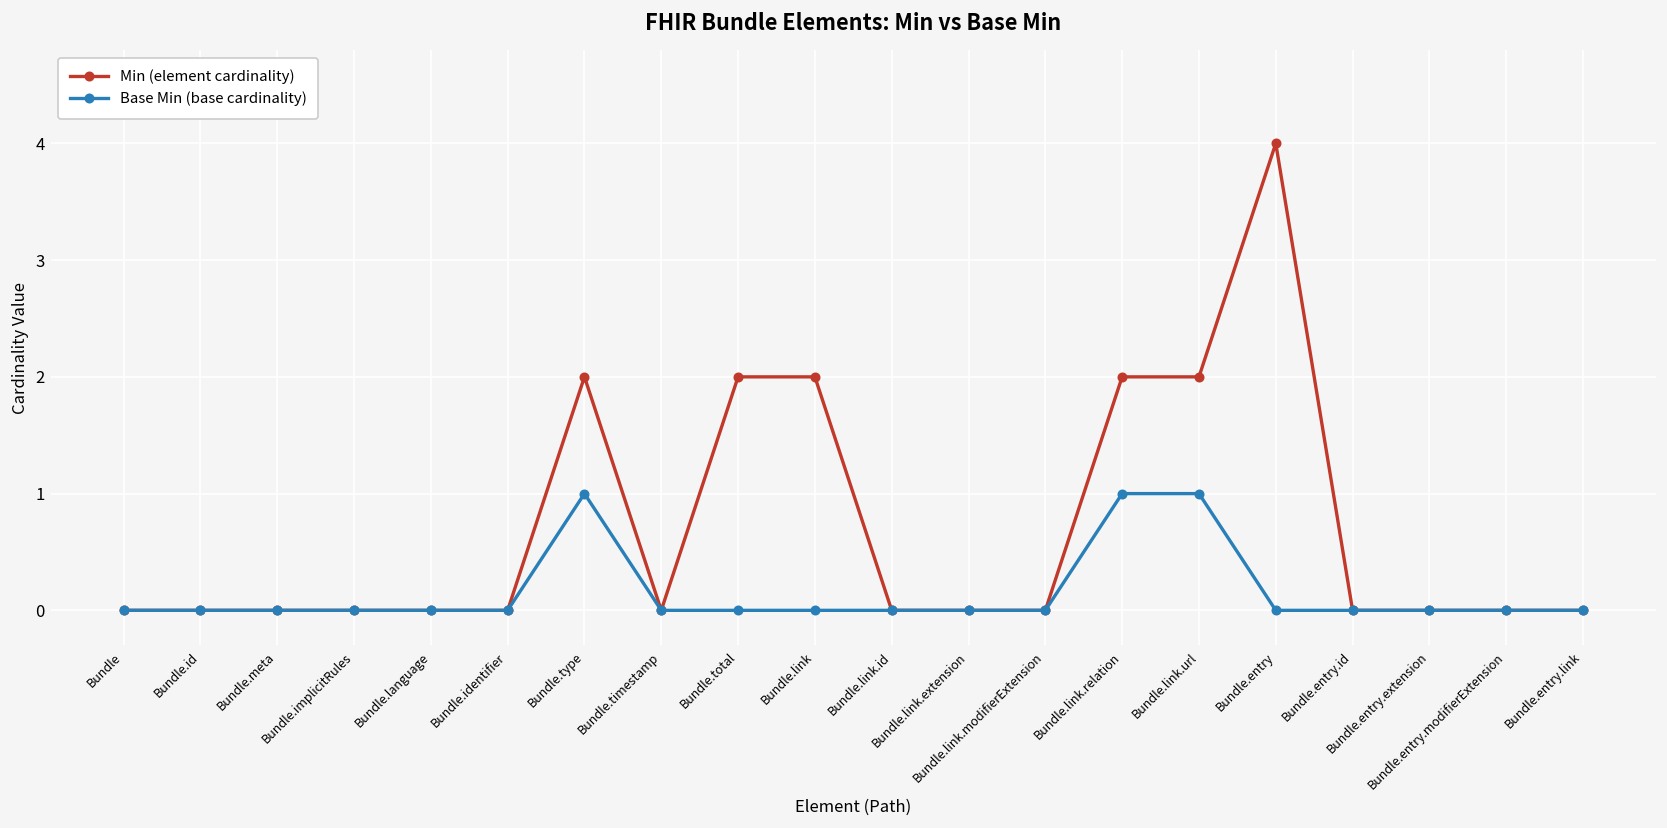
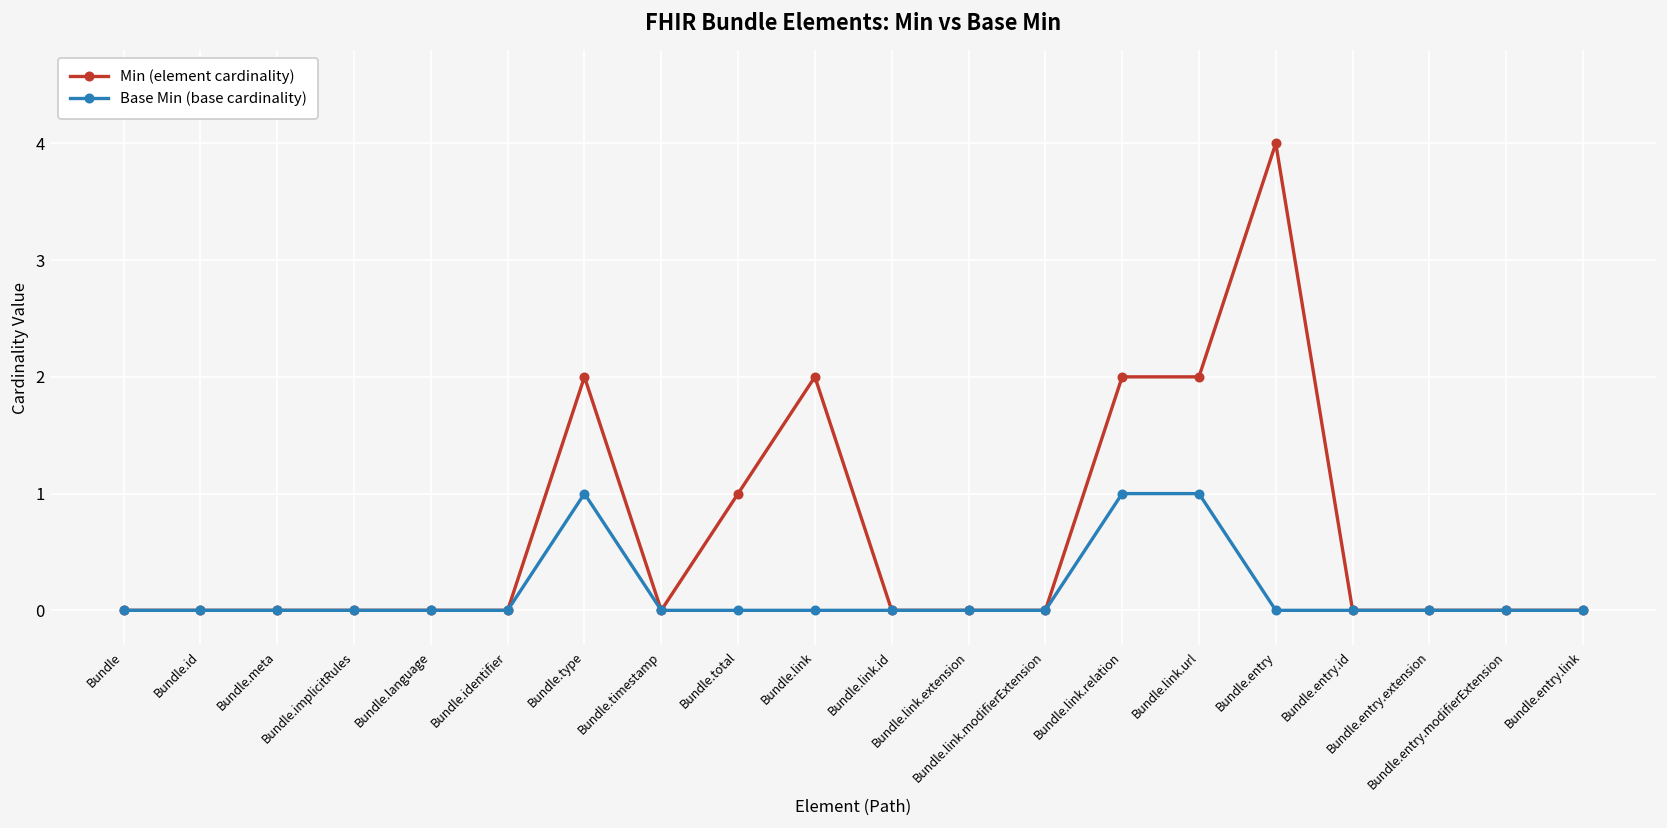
Min (element cardinality), Bundle.total: 2 -> 1
